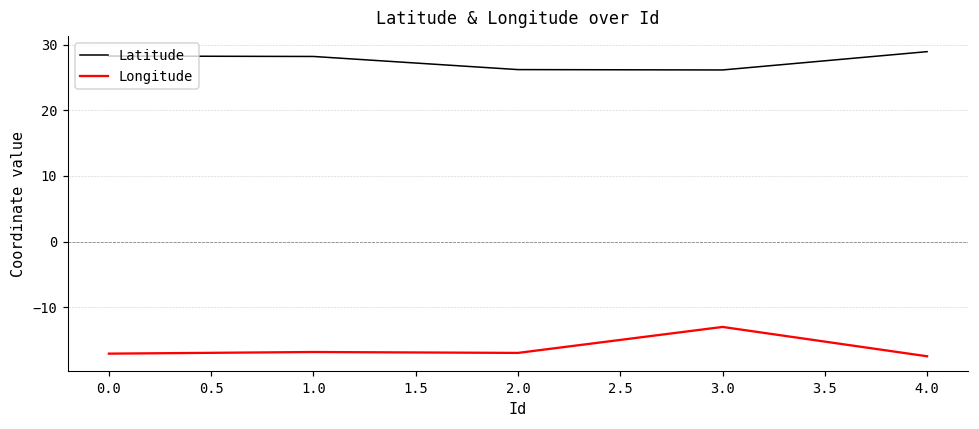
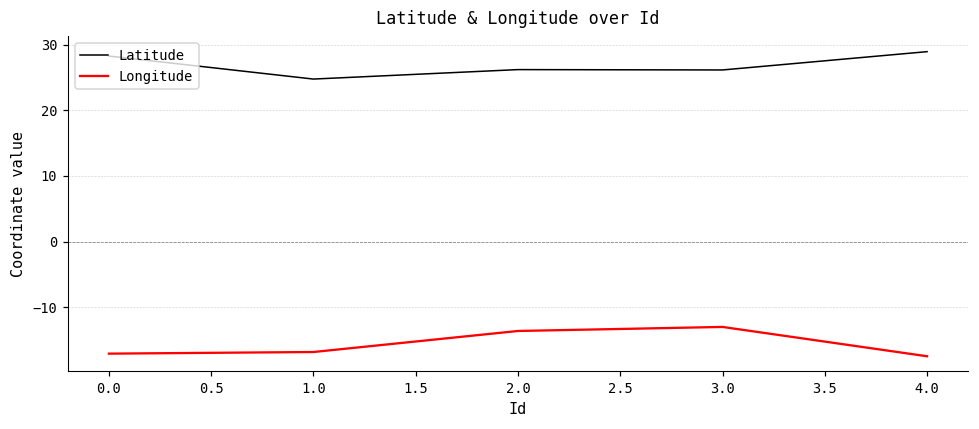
Latitude, 1.0: 28 -> 25
Longitude, 2.0: -17 -> -14
